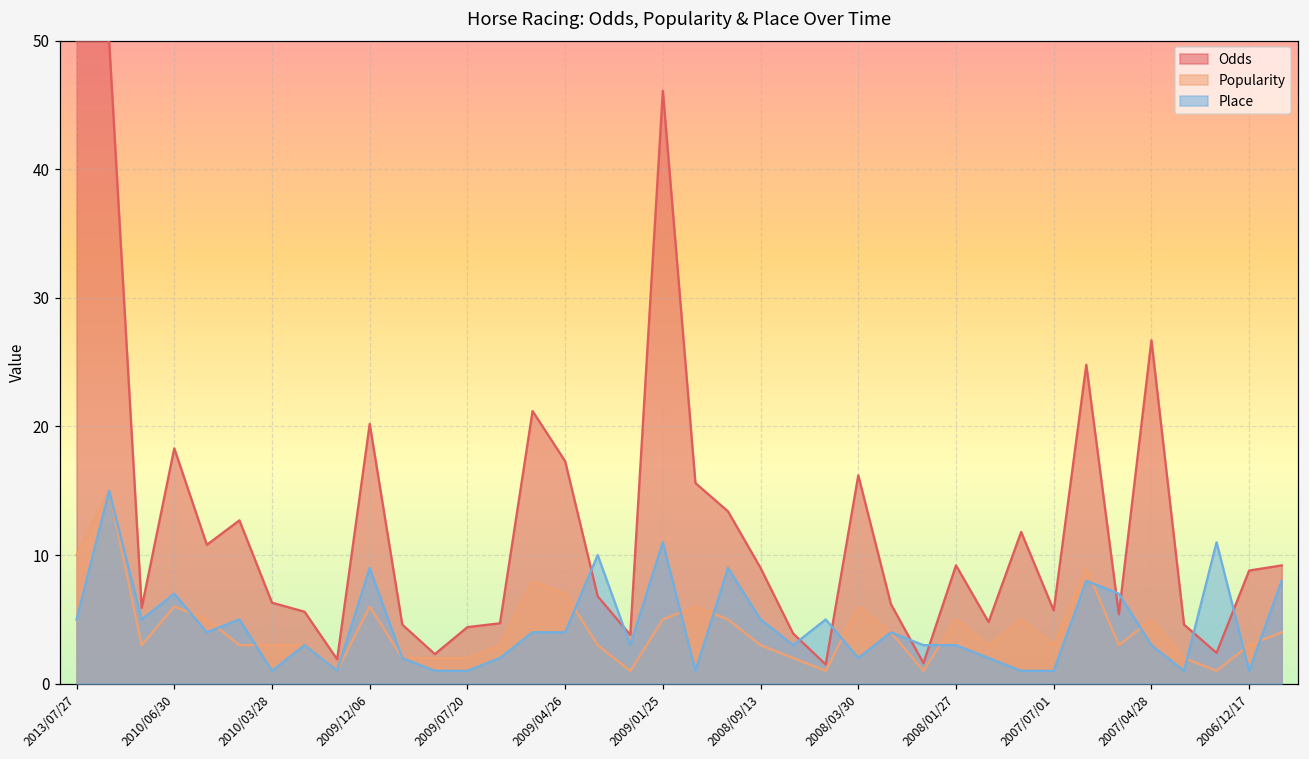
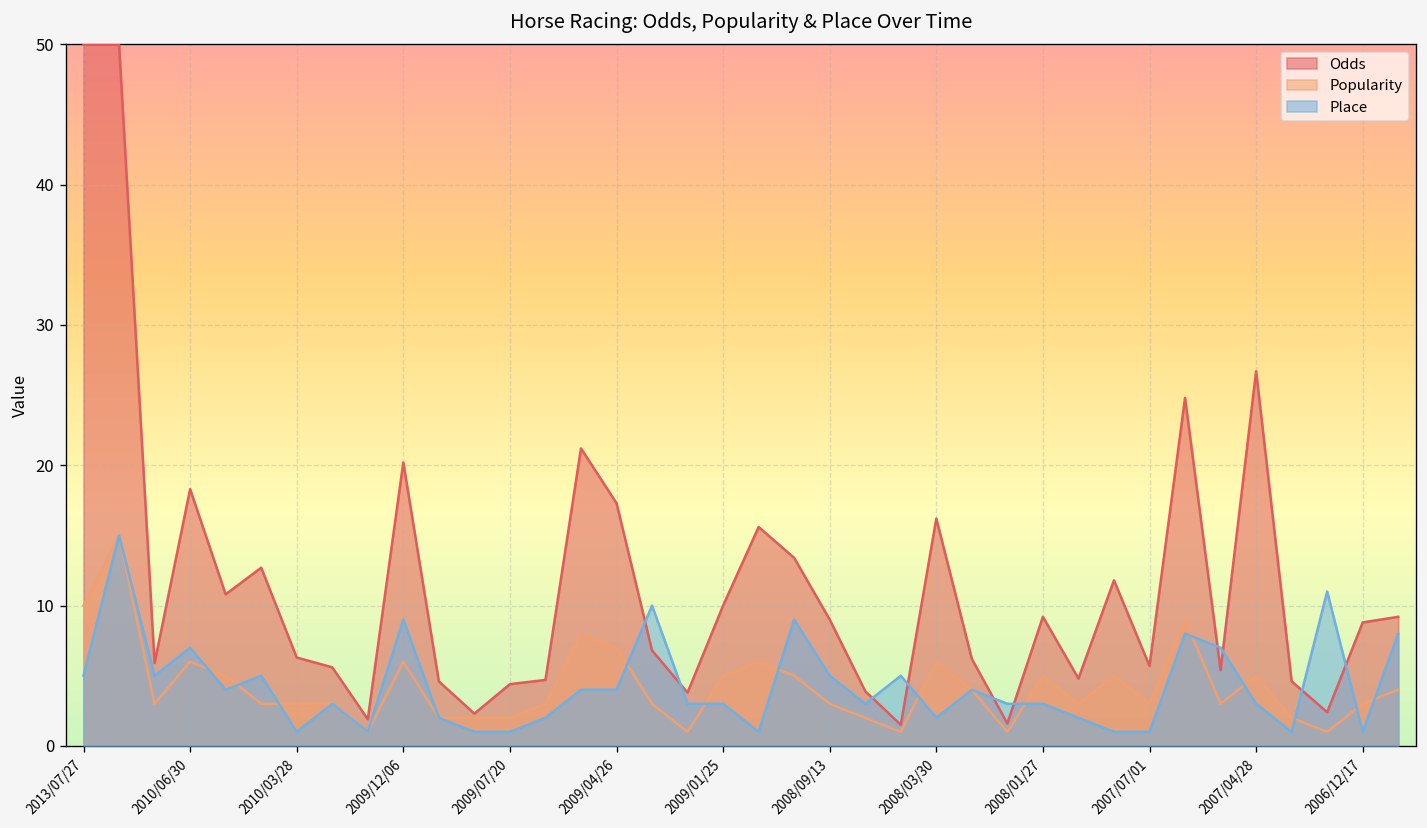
Odds, 2009/01/25: 46.1 -> 10.0
Place, 2009/01/25: 11 -> 3
